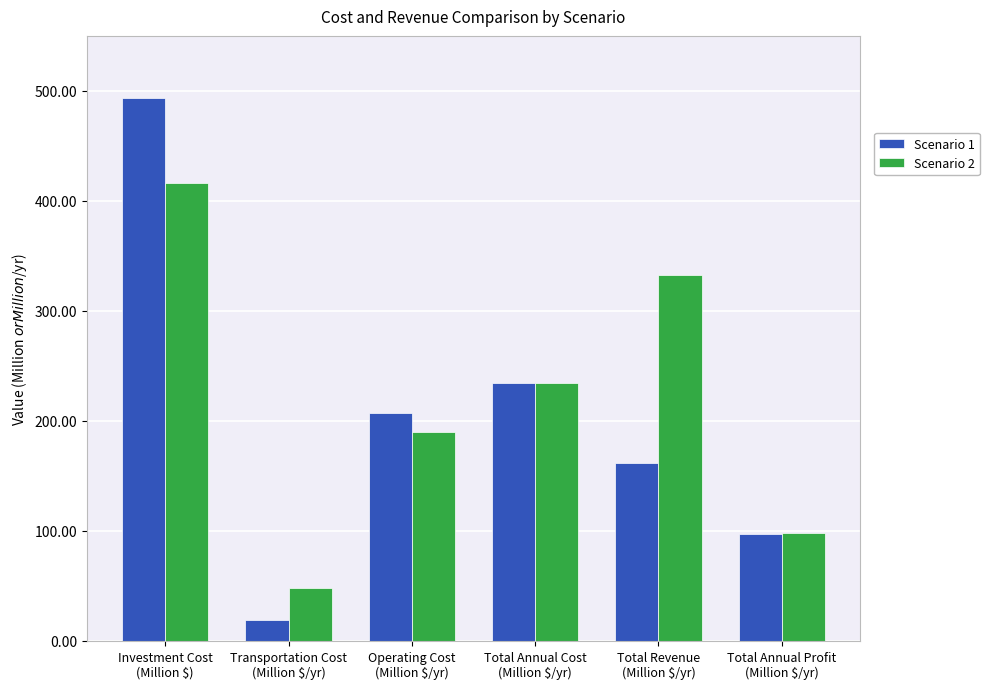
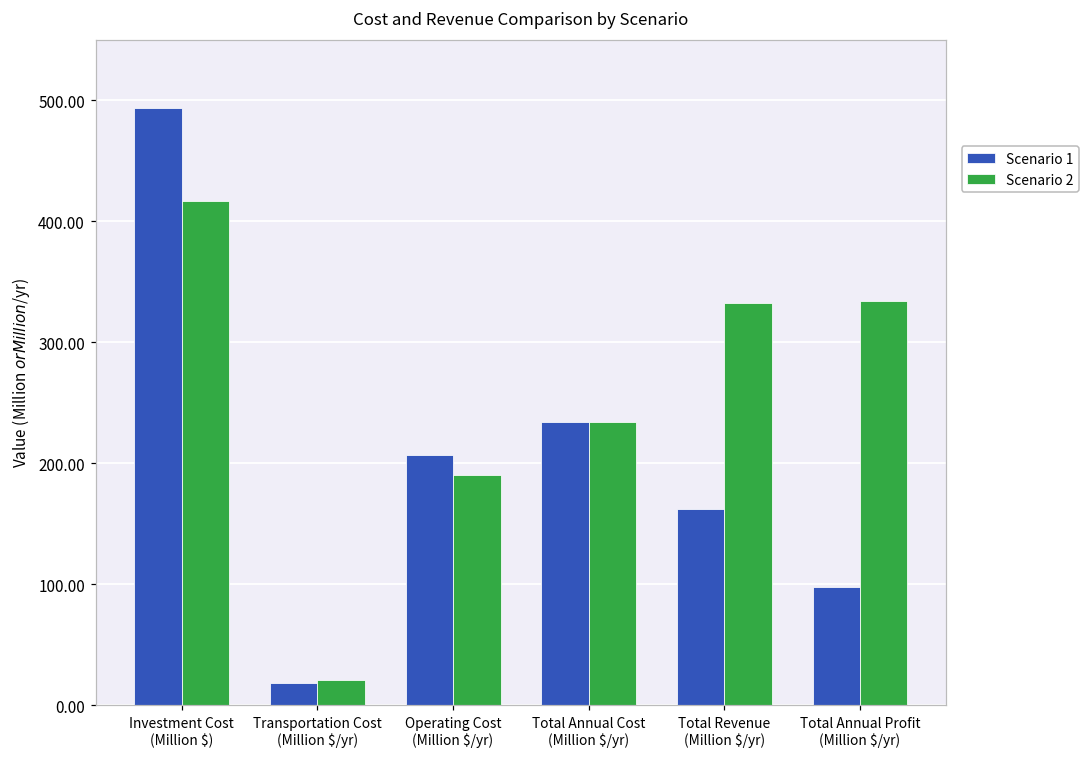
Scenario 2, Transportation Cost (Million $/yr): 48 -> 20
Scenario 2, Total Annual Profit (Million $/yr): 98 -> 334
